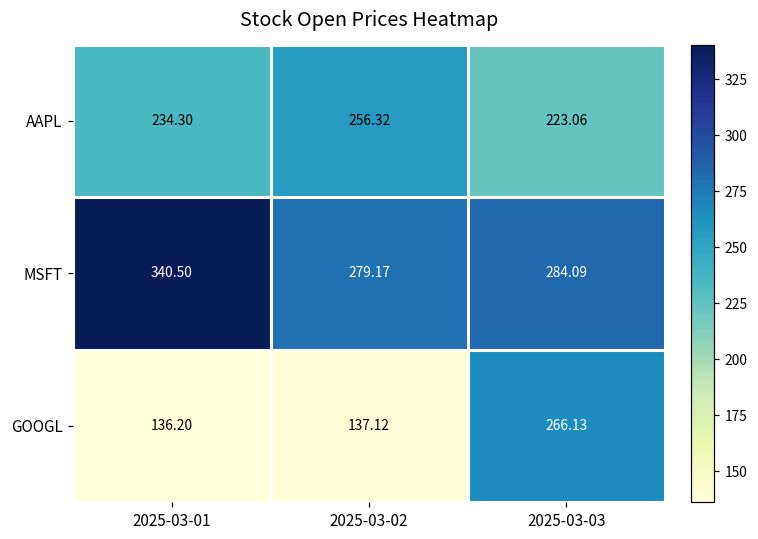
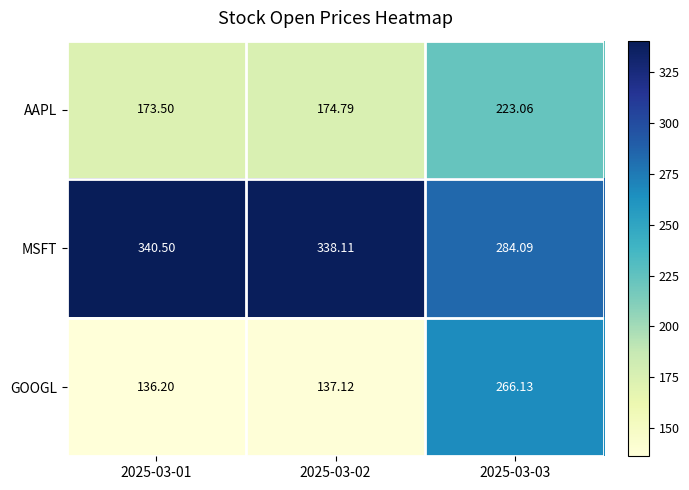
AAPL, 2025-03-01: 234.30 -> 173.50
AAPL, 2025-03-02: 256.32 -> 174.79
MSFT, 2025-03-02: 279.17 -> 338.11
